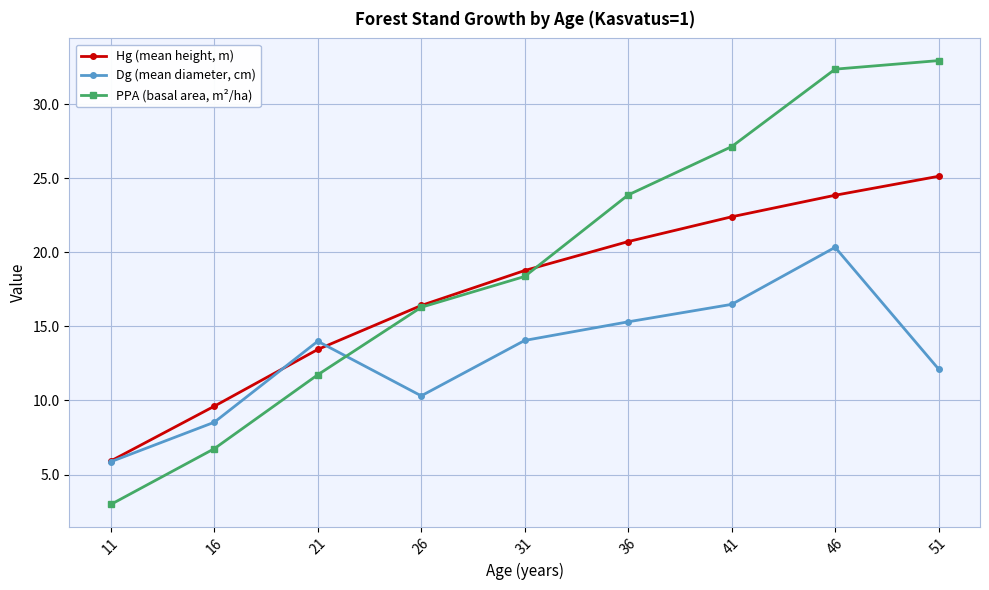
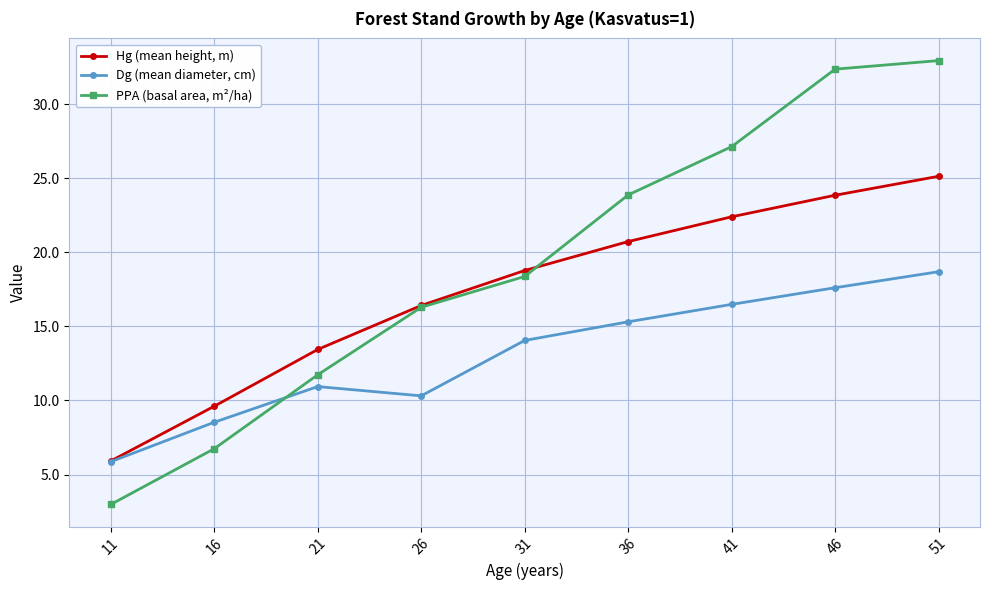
Dg (mean diameter, cm), 21: 14.0 -> 10.9
Dg (mean diameter, cm), 46: 20.3 -> 17.6
Dg (mean diameter, cm), 51: 12.1 -> 18.7
